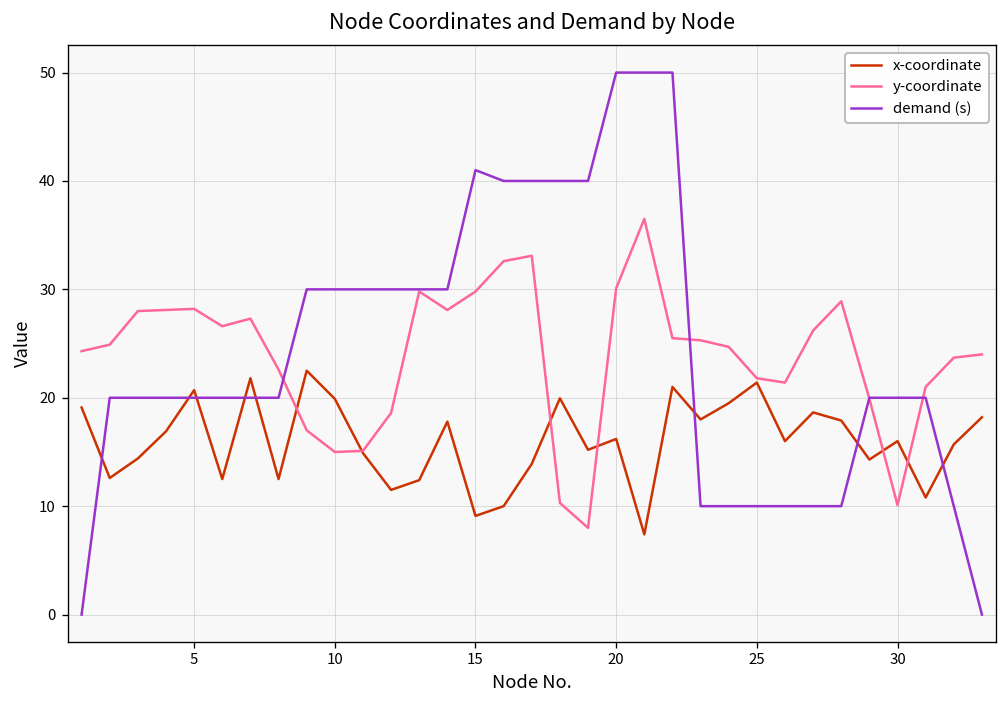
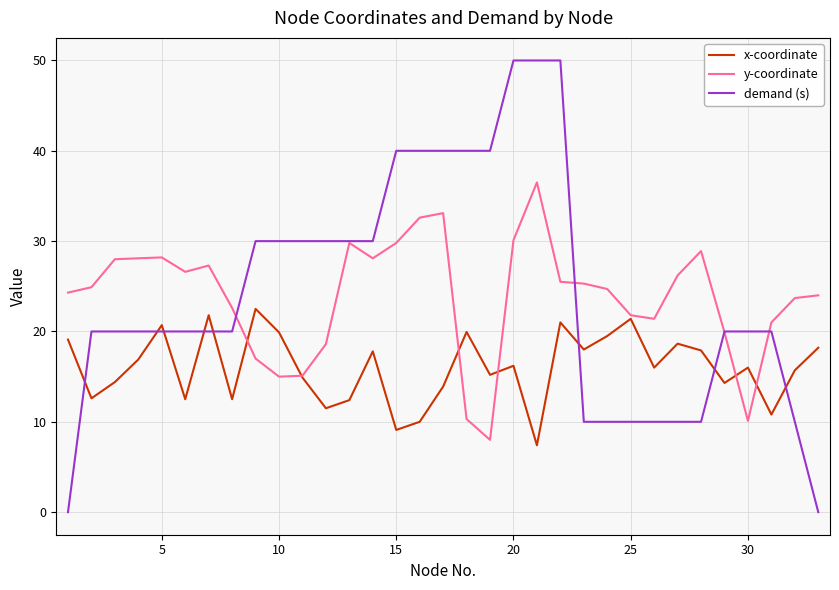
demand (s), 15: 41 -> 40
